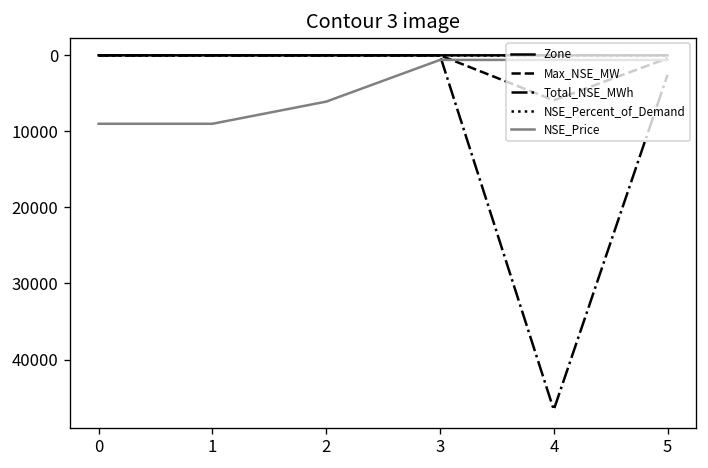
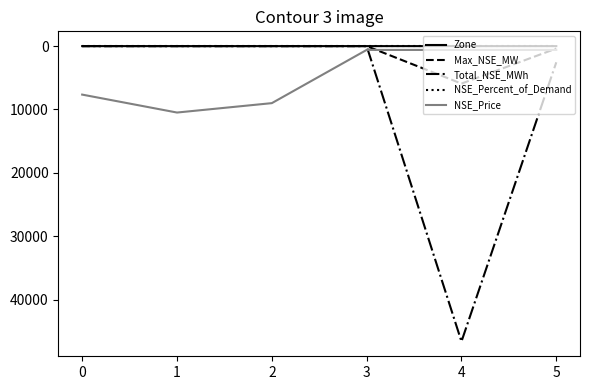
NSE_Price, 0: 9000 -> 8000
NSE_Price, 1: 9000 -> 10000
NSE_Price, 2: 6000 -> 9000
